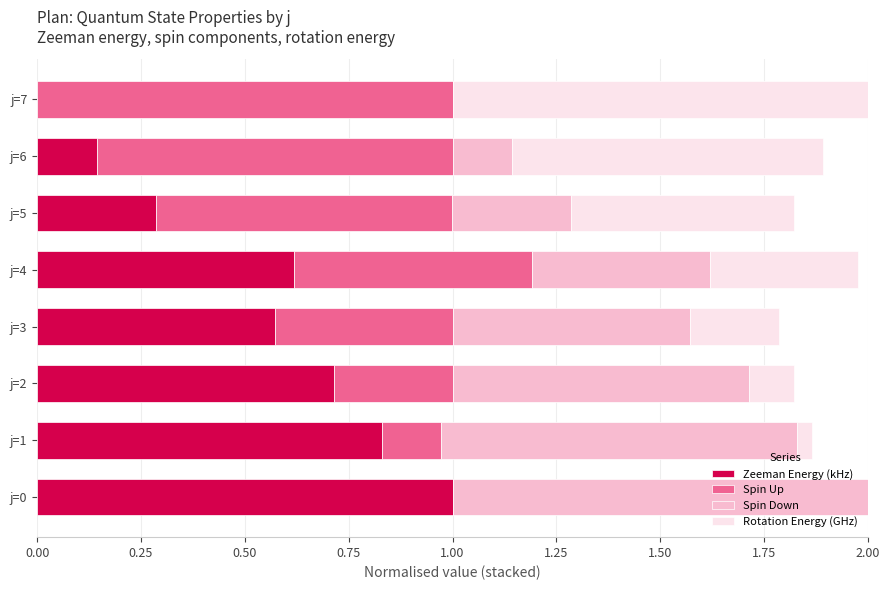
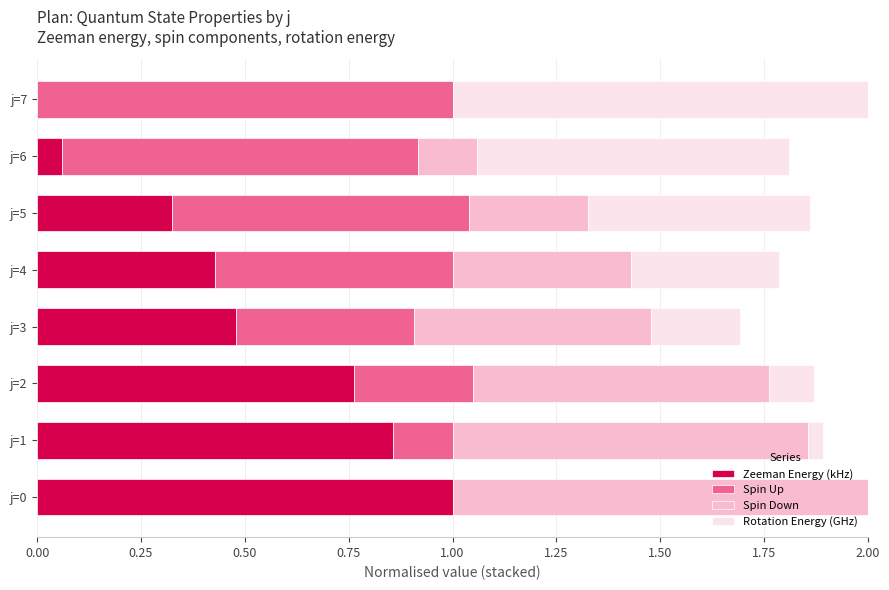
Zeeman Energy (kHz), j=6: 0.14 -> 0.06
Zeeman Energy (kHz), j=5: 0.29 -> 0.33
Zeeman Energy (kHz), j=4: 0.62 -> 0.43
Zeeman Energy (kHz), j=3: 0.57 -> 0.48
Zeeman Energy (kHz), j=2: 0.71 -> 0.76
Zeeman Energy (kHz), j=1: 0.83 -> 0.86
